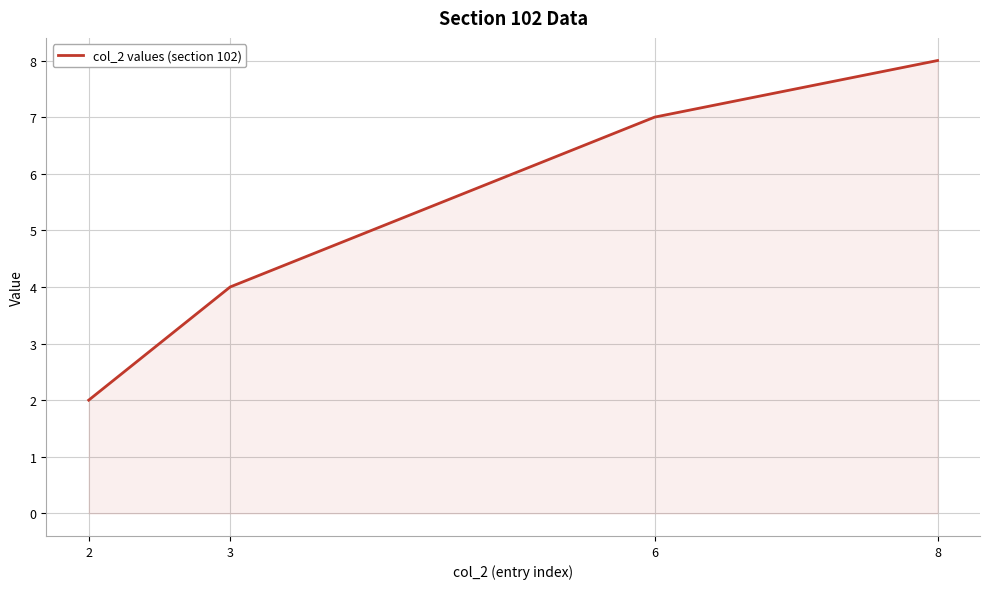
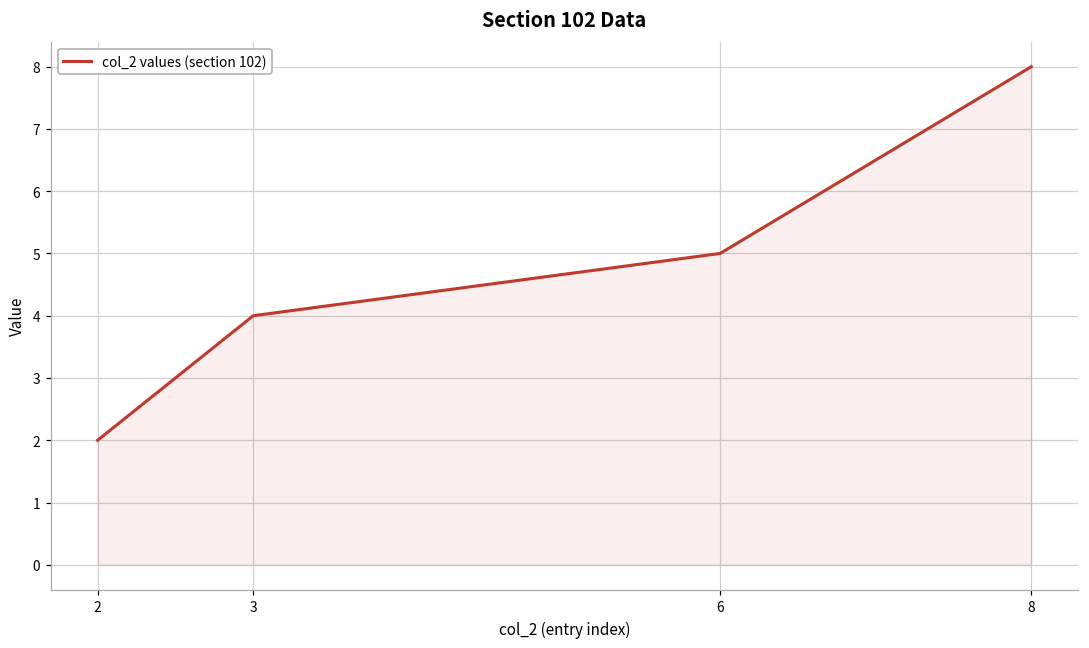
6: 7 -> 5
